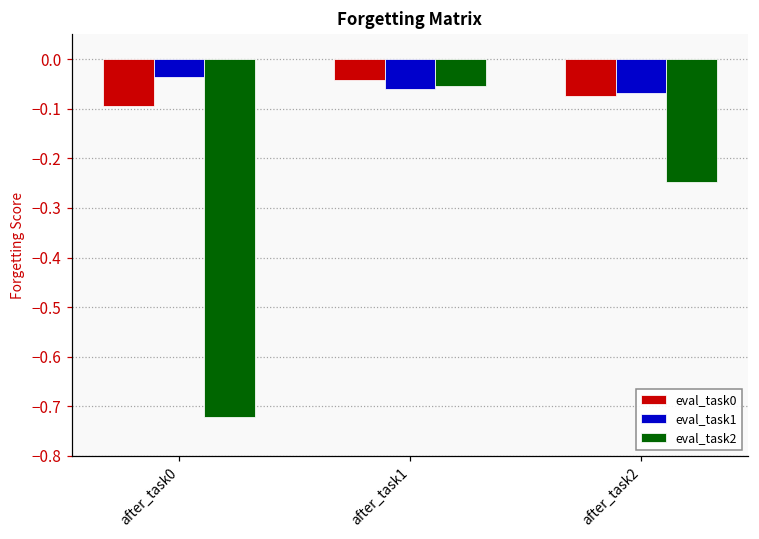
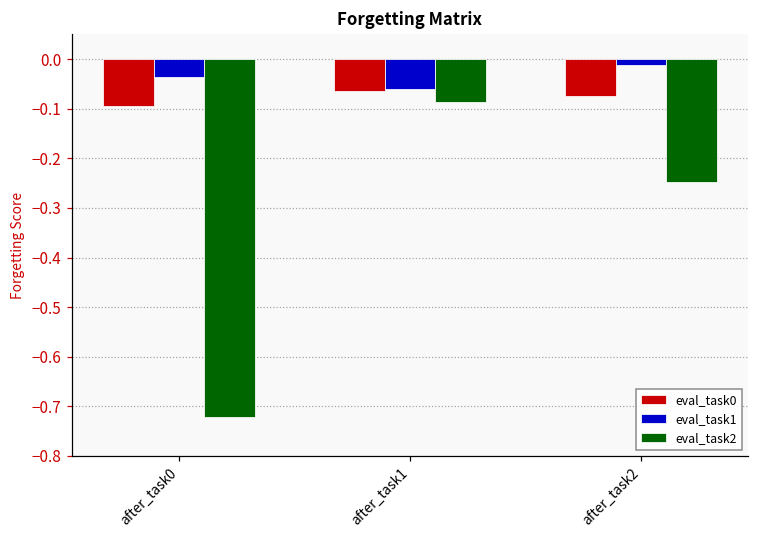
eval_task0, after_task1: -0.04 -> -0.06
eval_task2, after_task1: -0.05 -> -0.09
eval_task1, after_task2: -0.07 -> -0.01
